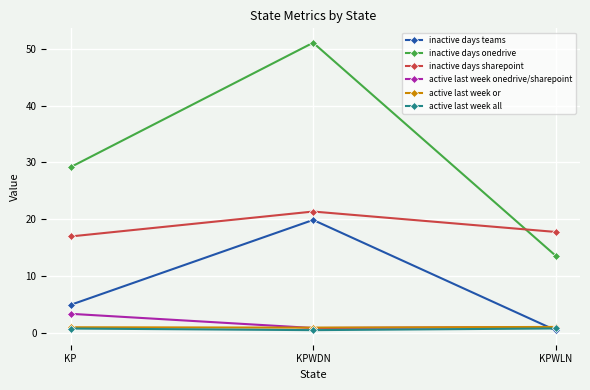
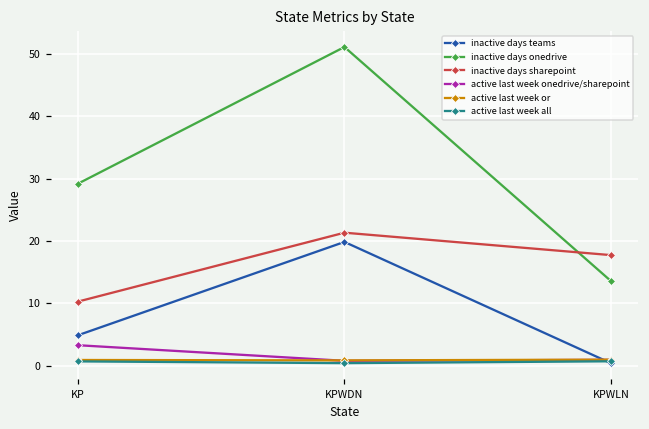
inactive days sharepoint, KP: 17 -> 10
